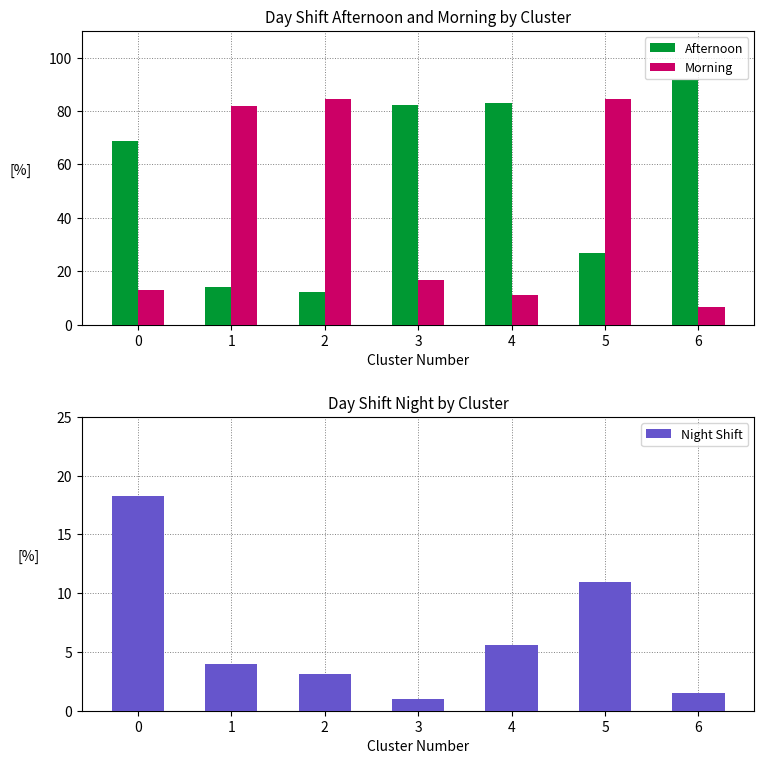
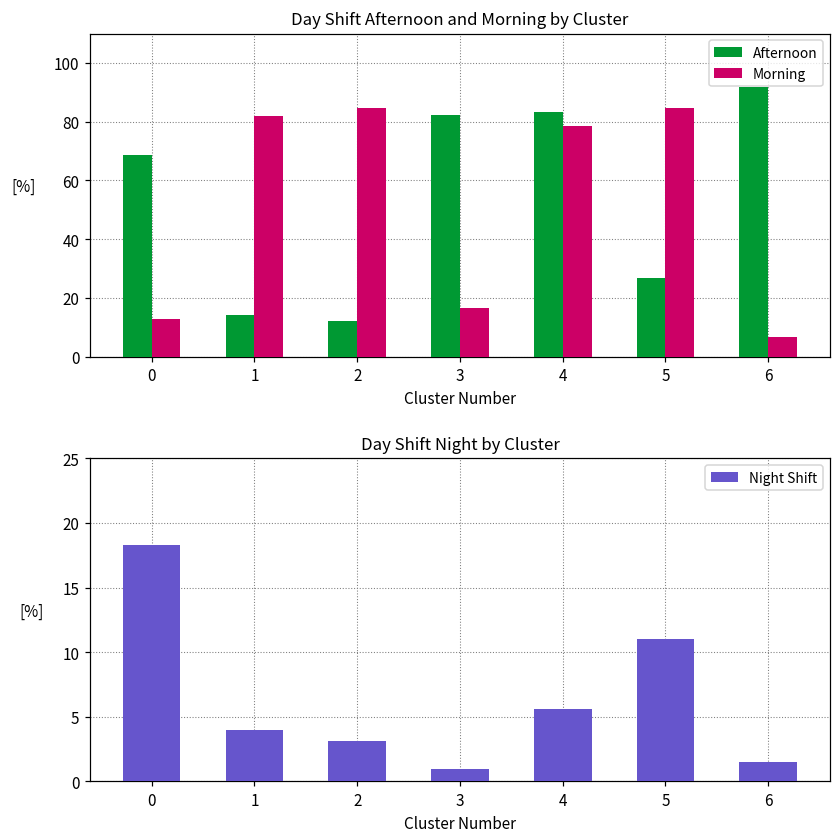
Day Shift Afternoon and Morning by Cluster, Morning, 4: 11 -> 79
